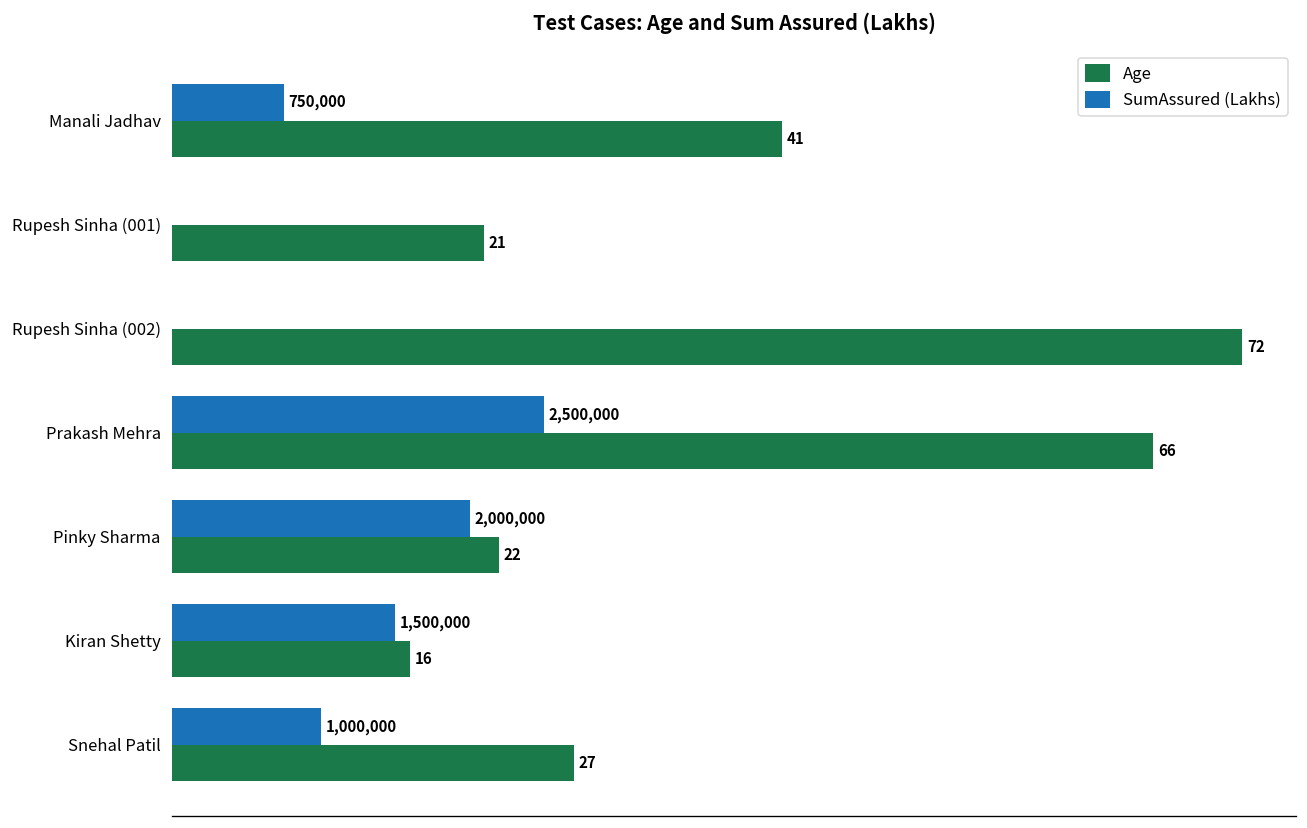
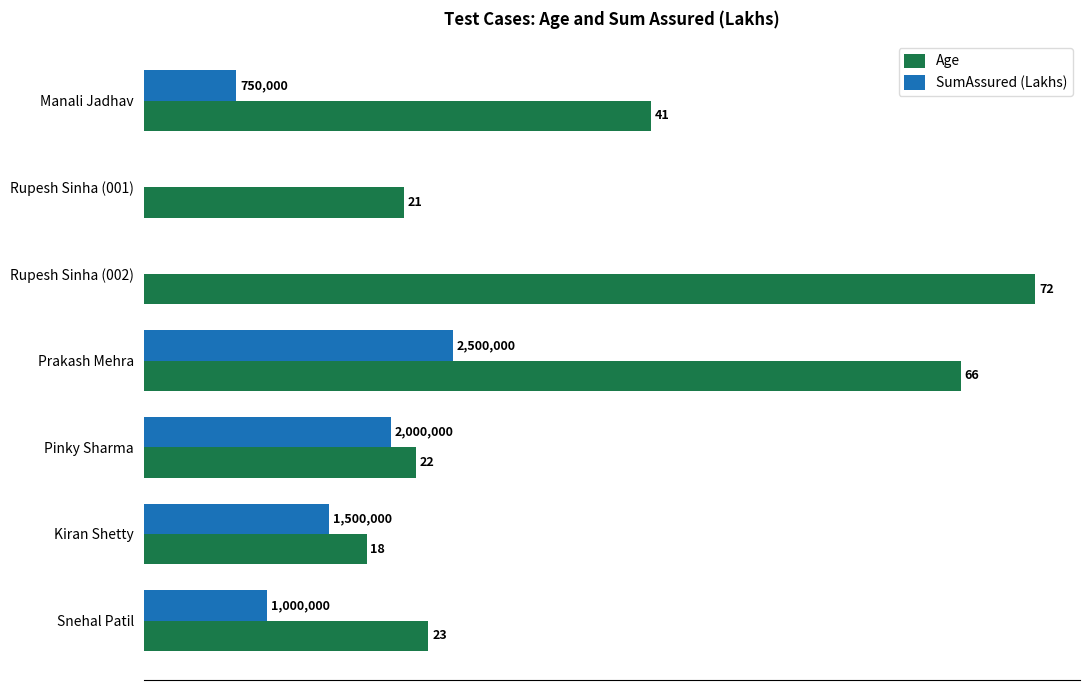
Age, Kiran Shetty: 16 -> 18
Age, Snehal Patil: 27 -> 23
